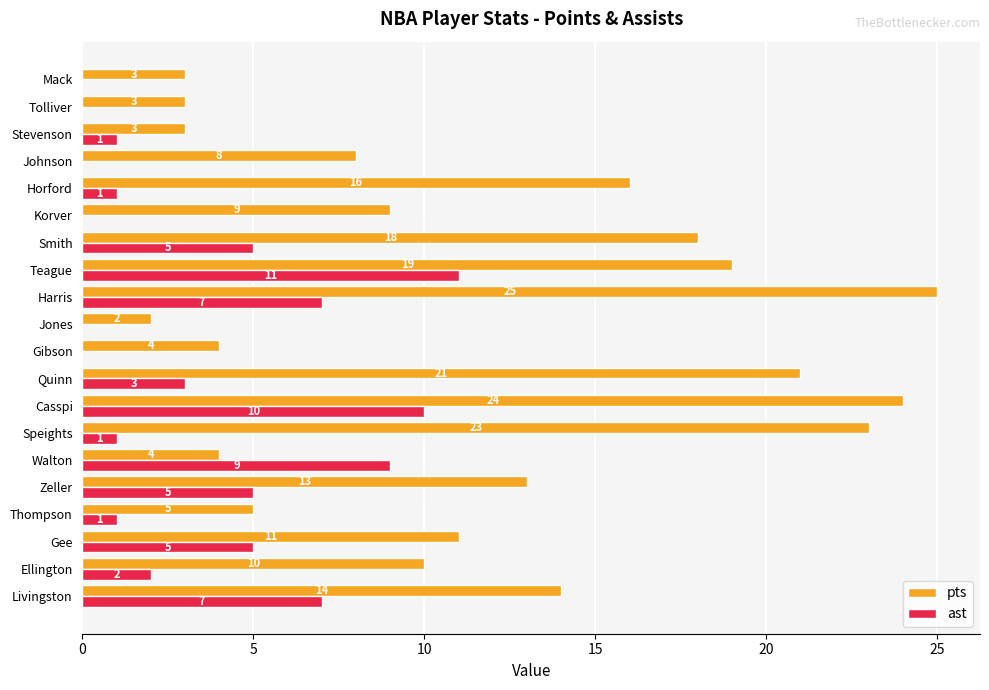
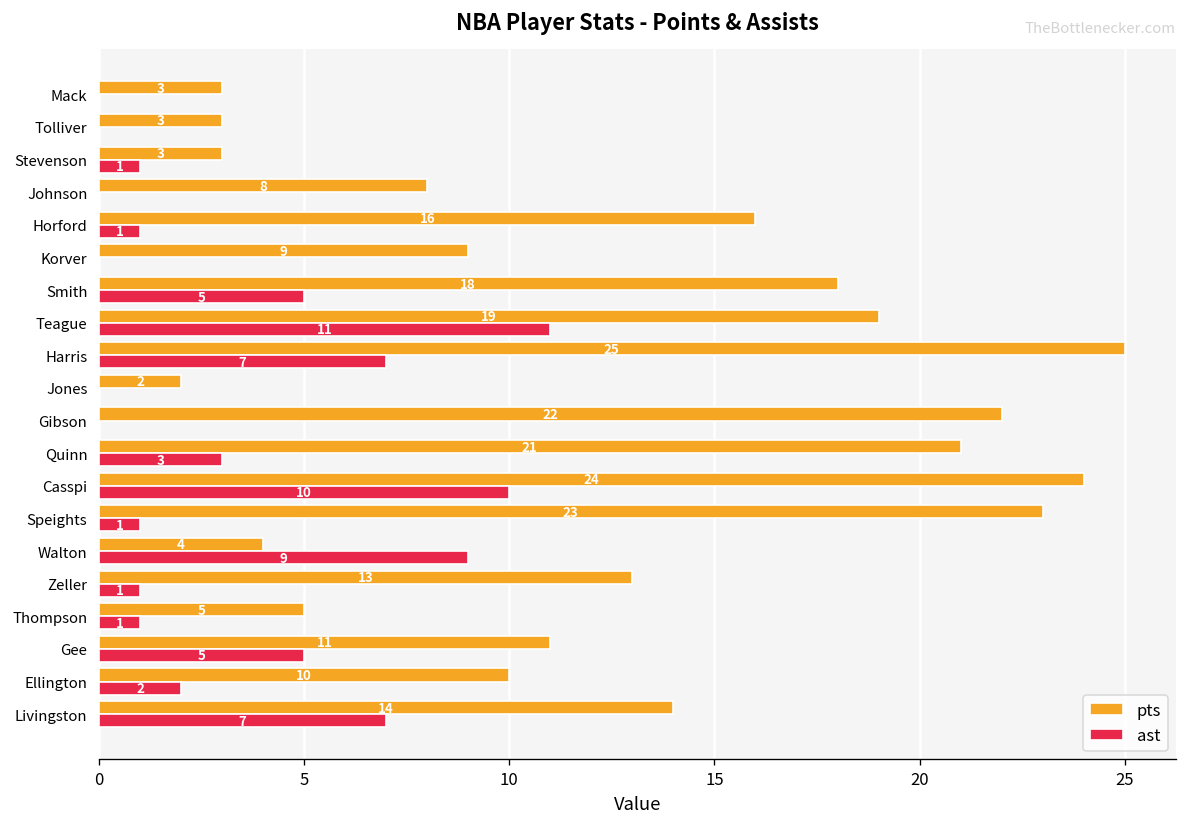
pts, Gibson: 4 -> 22
ast, Zeller: 5 -> 1
